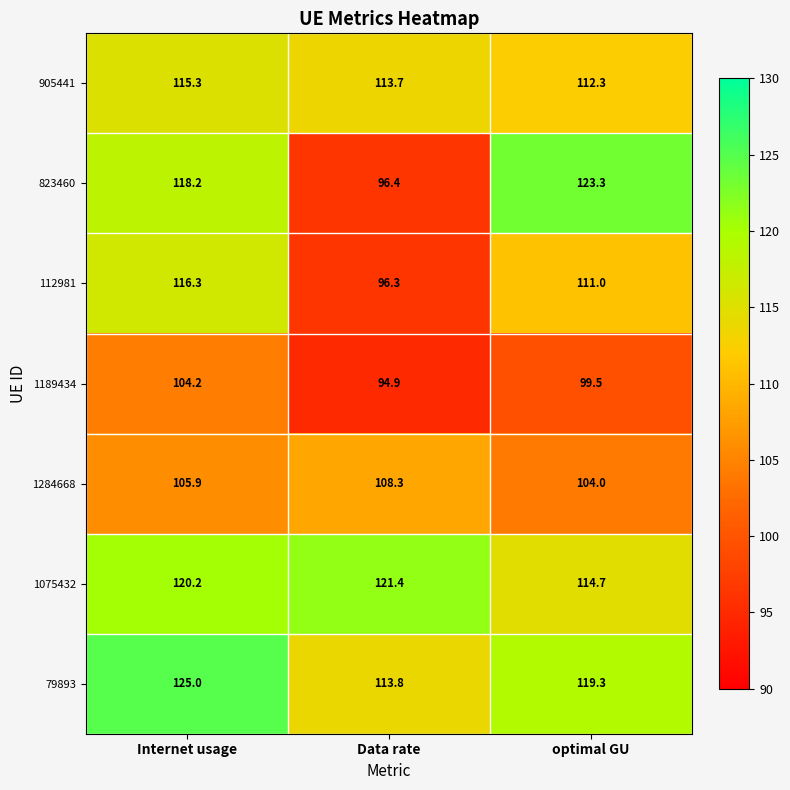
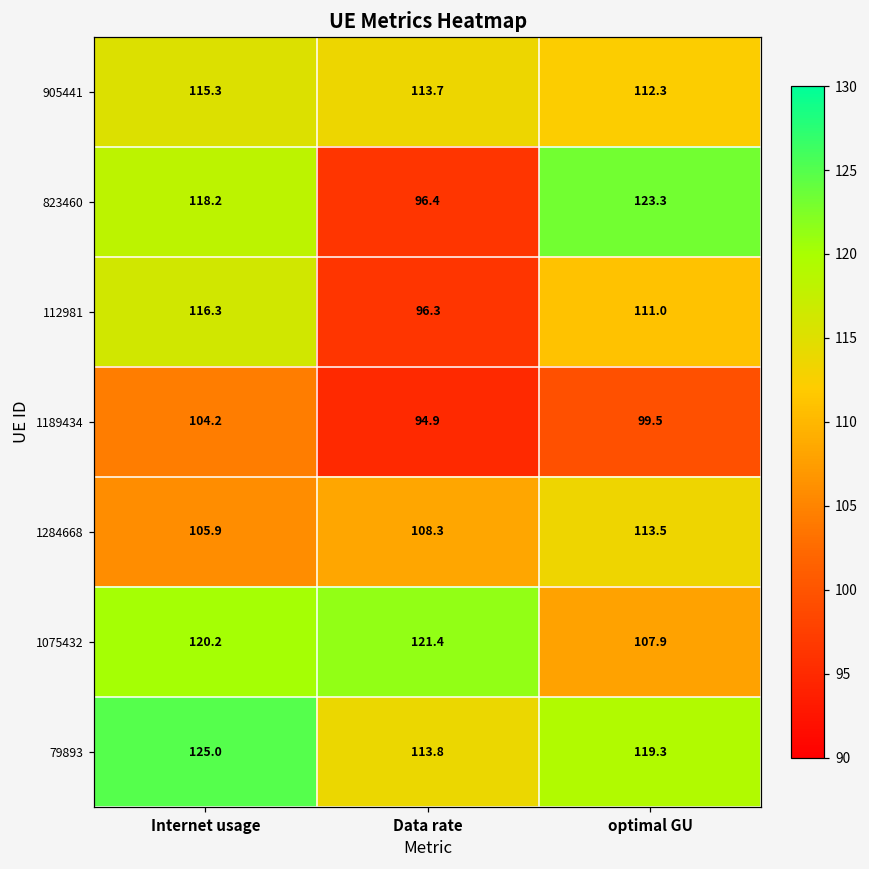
1284668, optimal GU: 104.0 -> 113.5
1075432, optimal GU: 114.7 -> 107.9
